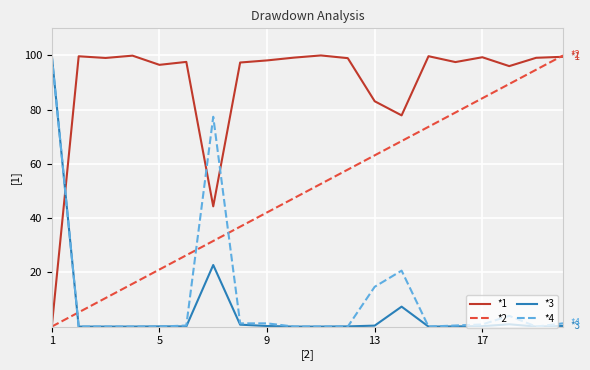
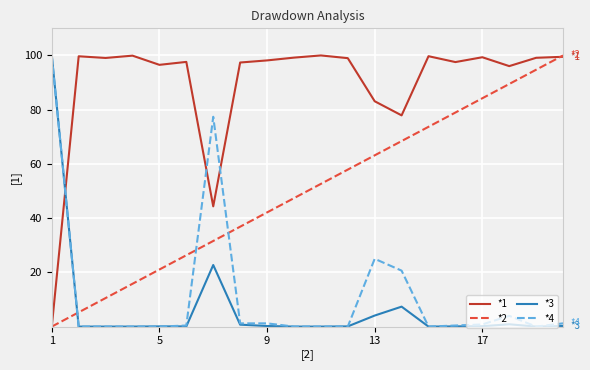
*3, 13: 0 -> 4
*4, 13: 15 -> 25
